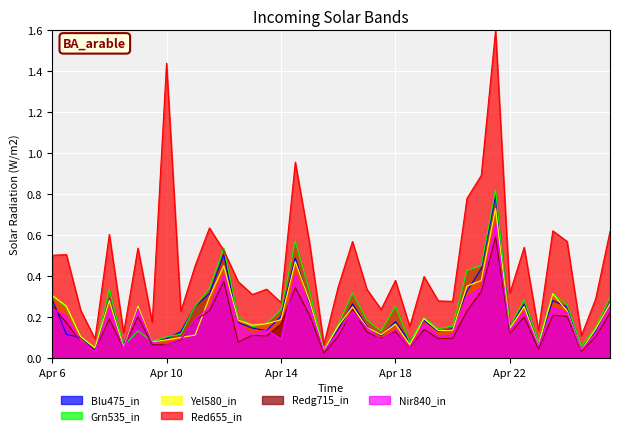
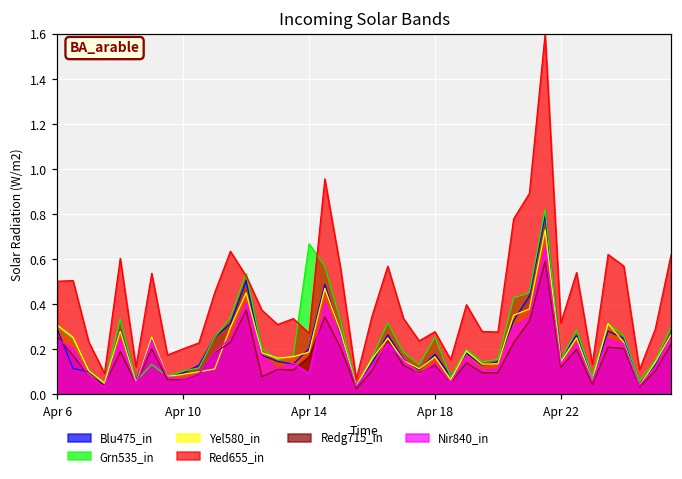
Red655_in, Apr 10: 1.44 -> 0.20
Grn535_in, Apr 14: 0.24 -> 0.67
Red655_in, Apr 18: 0.38 -> 0.28
